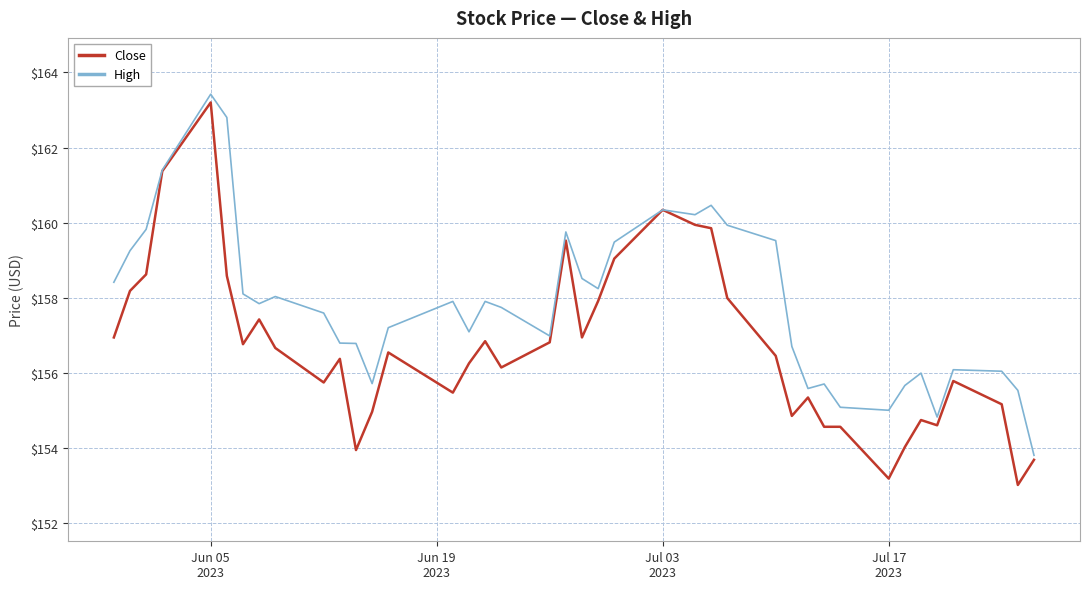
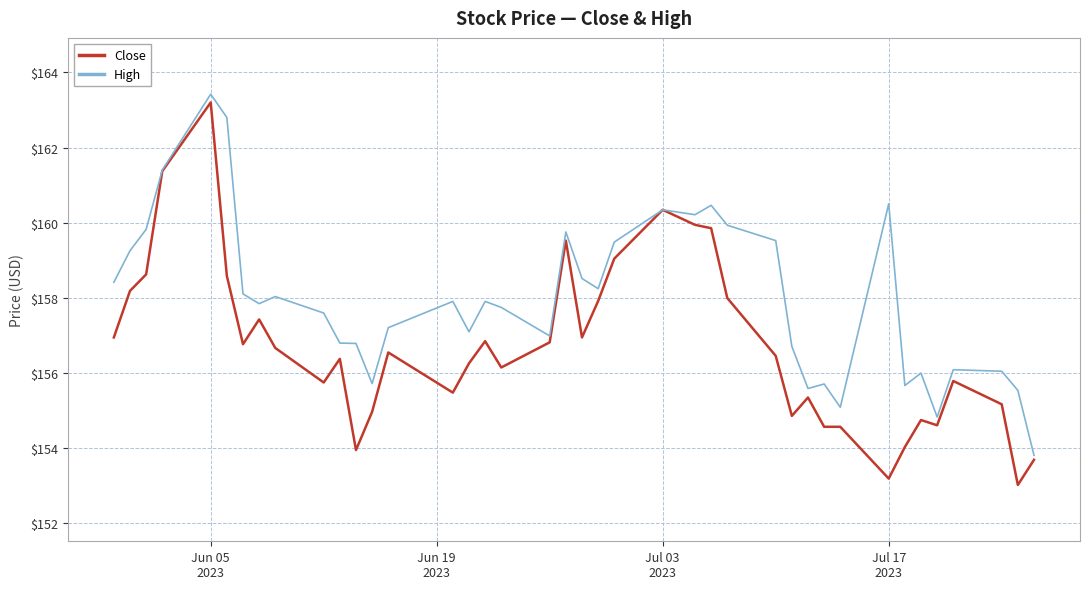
High, Jul 17 2023: $155.0 -> $160.5
